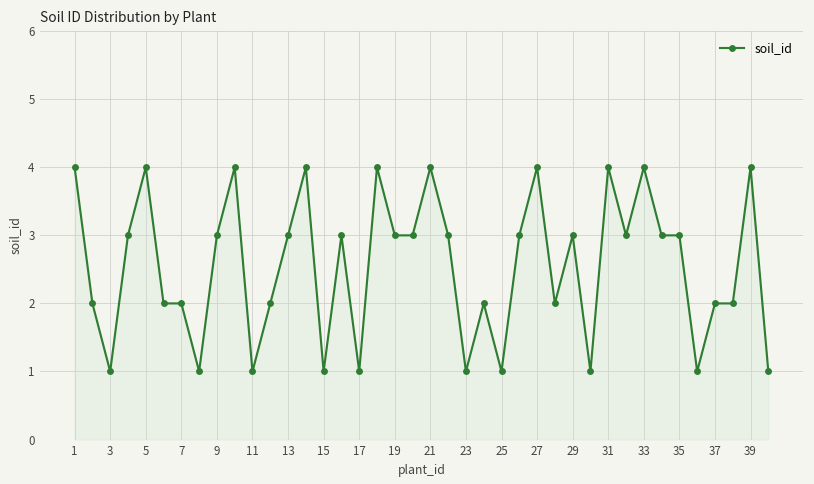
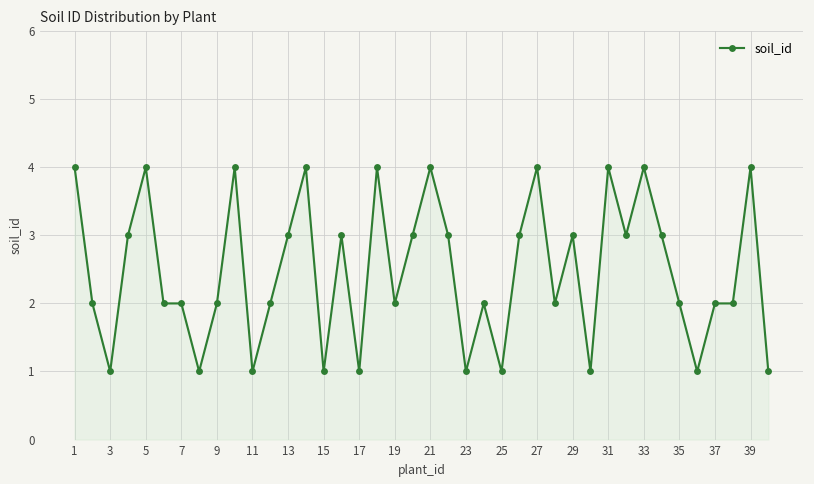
9: 3 -> 2
19: 3 -> 2
35: 3 -> 2
